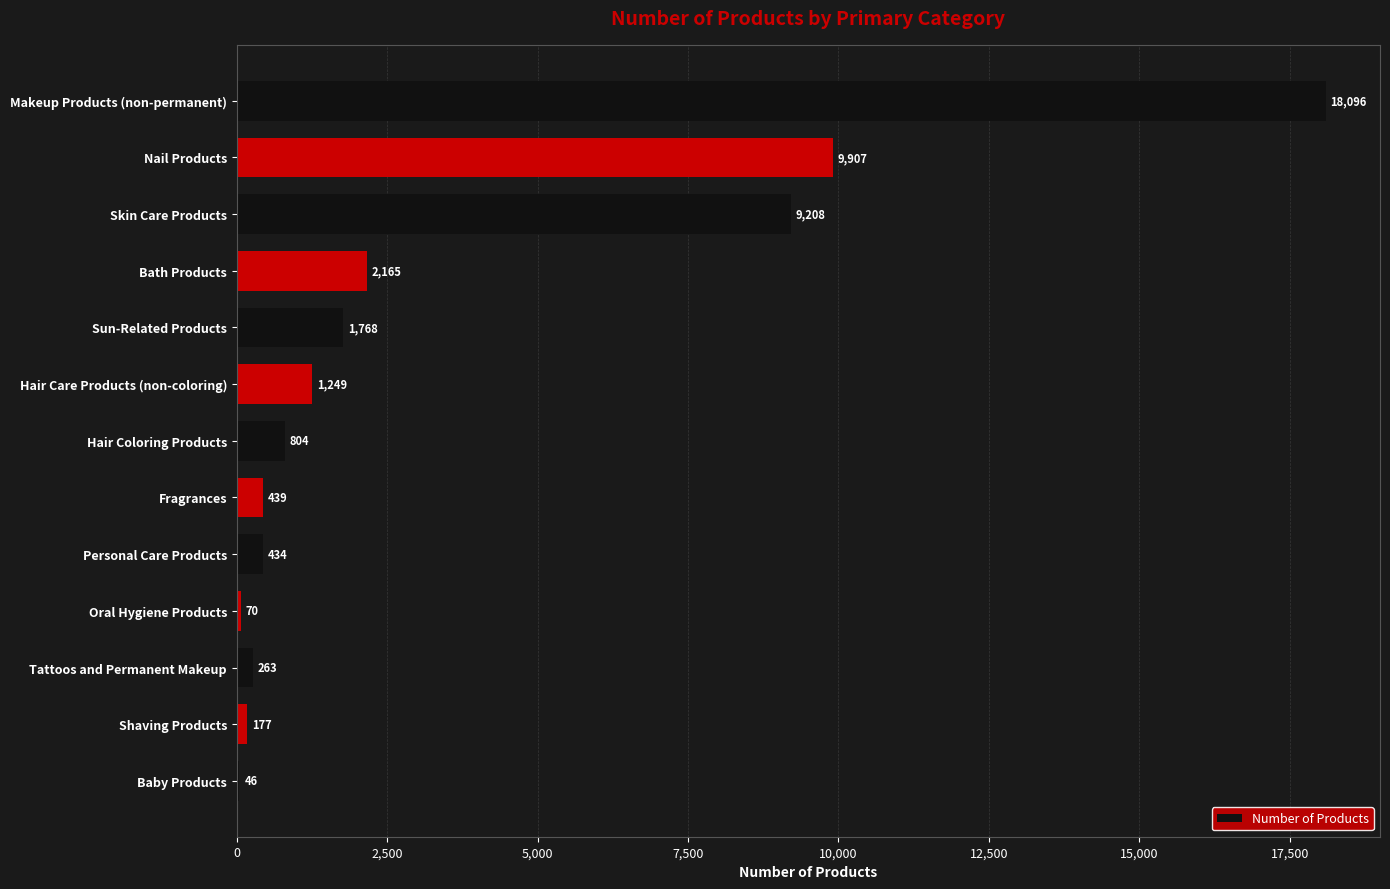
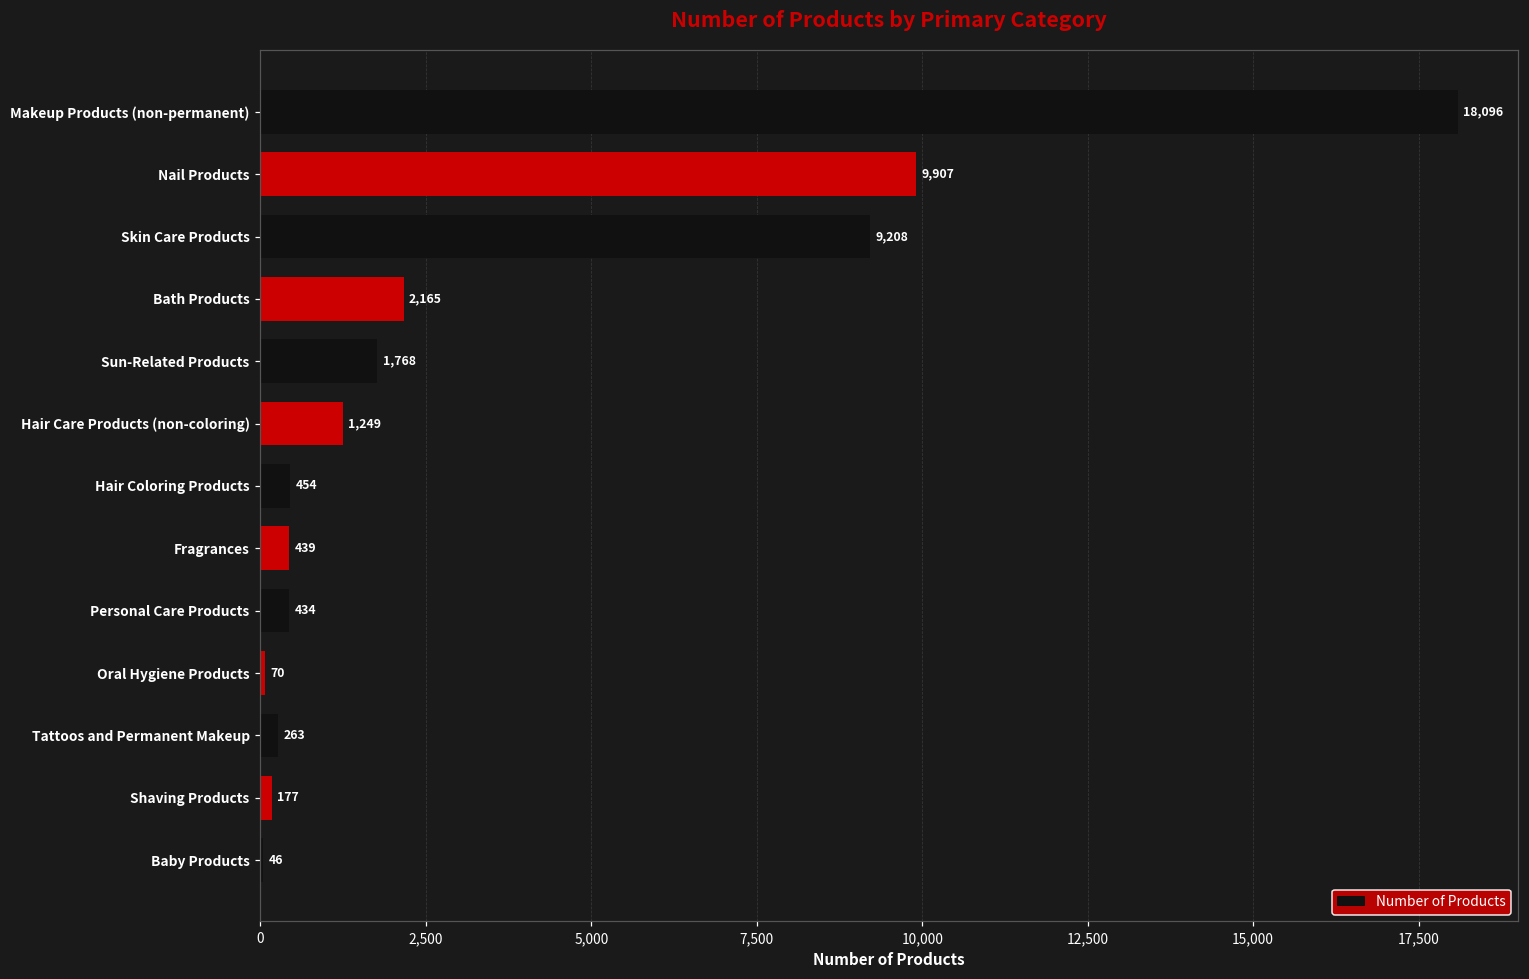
Hair Coloring Products: 804 -> 454
